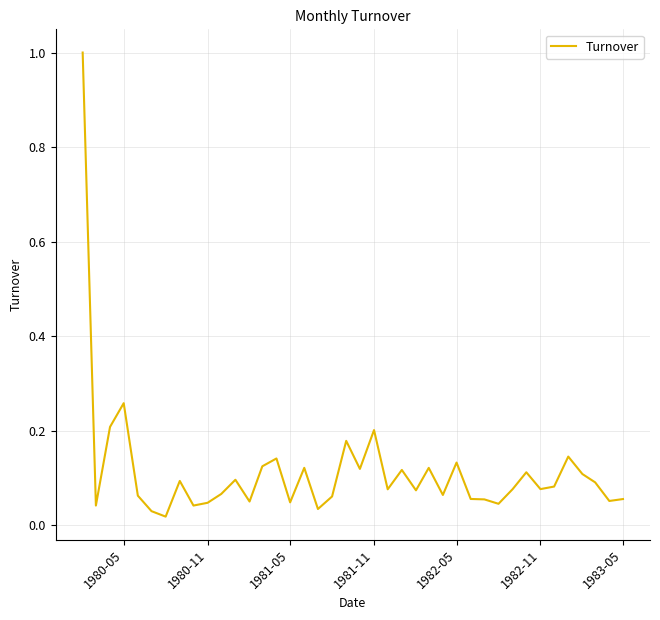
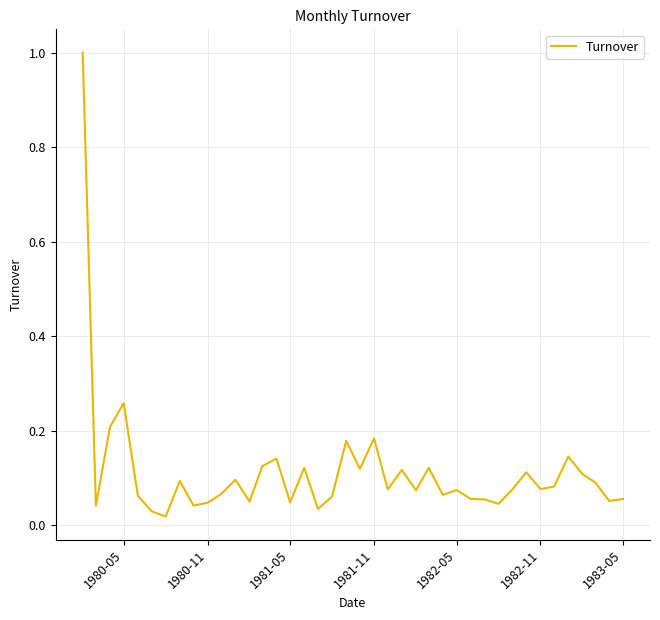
1981-11: 0.20 -> 0.18
1982-05: 0.13 -> 0.07
